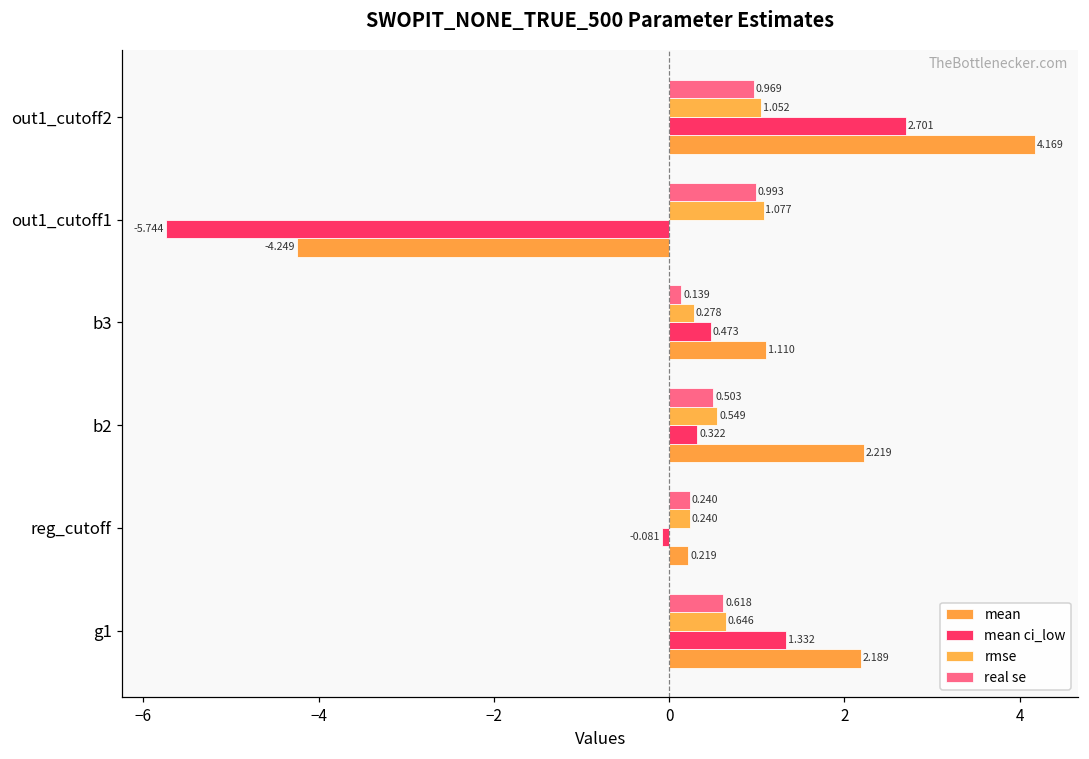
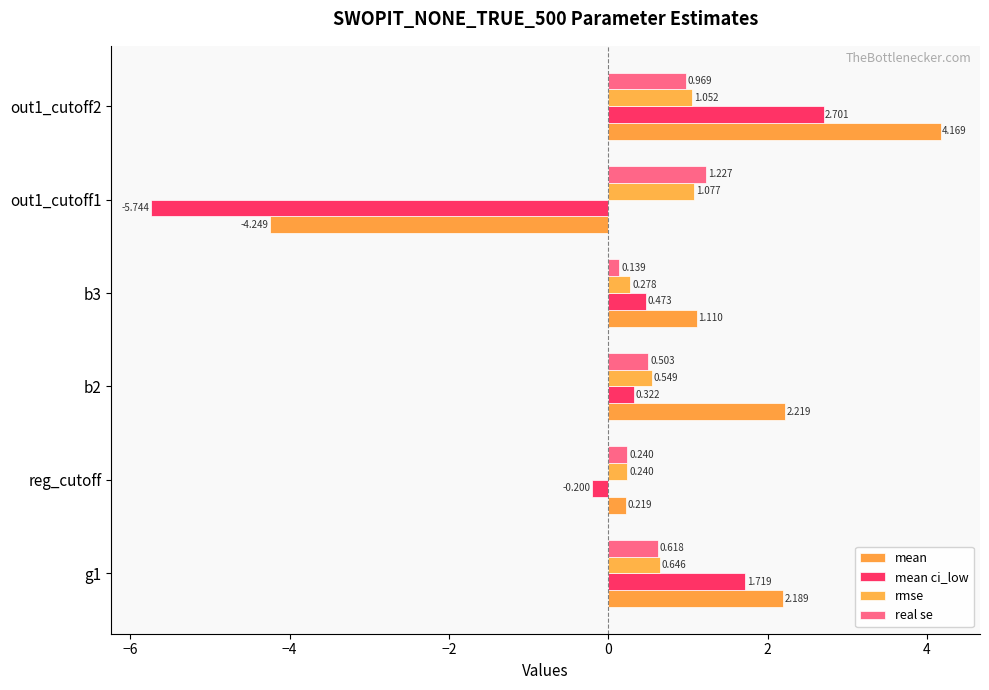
real se, out1_cutoff1: 0.993 -> 1.227
mean ci_low, reg_cutoff: -0.081 -> -0.200
mean ci_low, g1: 1.332 -> 1.719
